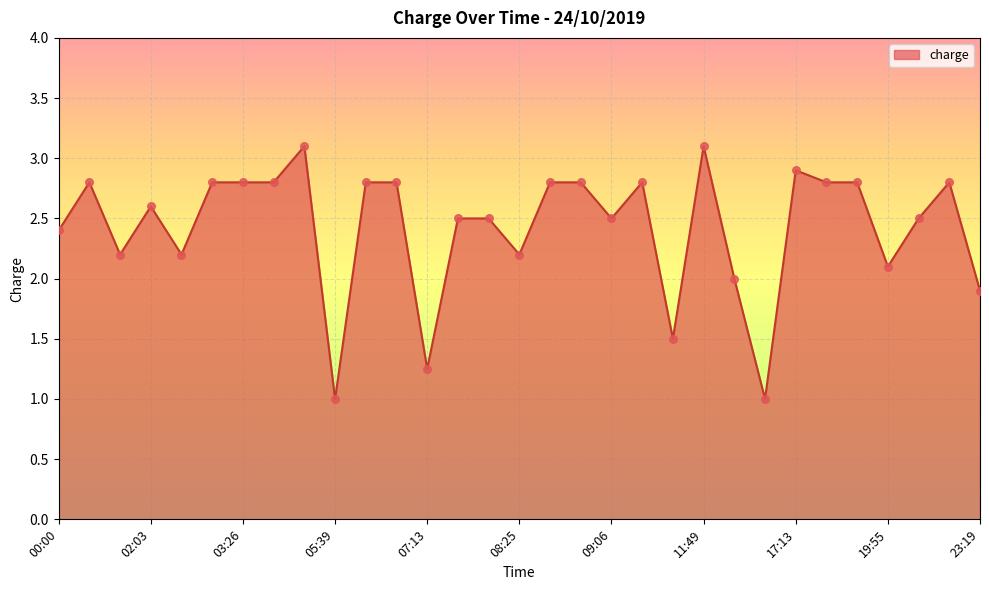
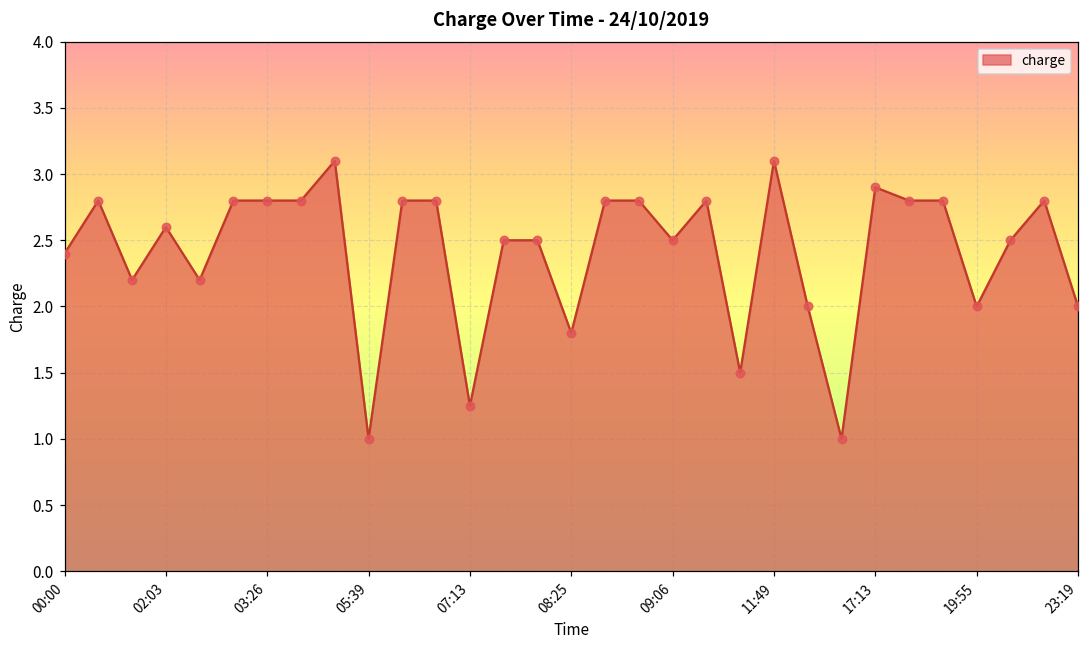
08:25: 2.2 -> 1.8
19:55: 2.1 -> 2.0
23:19: 1.9 -> 2.0
